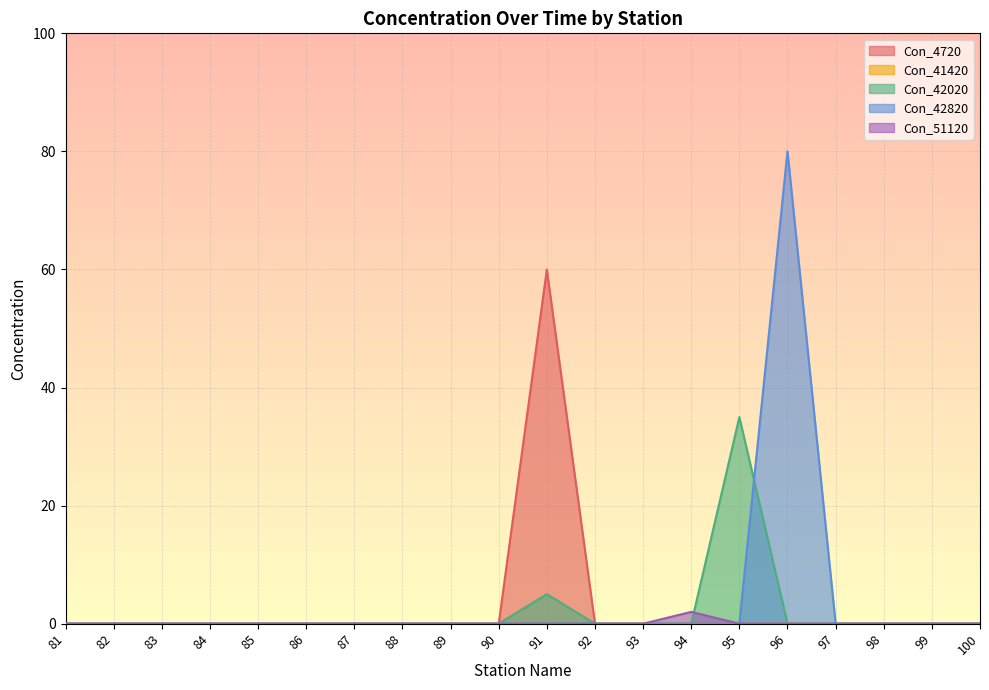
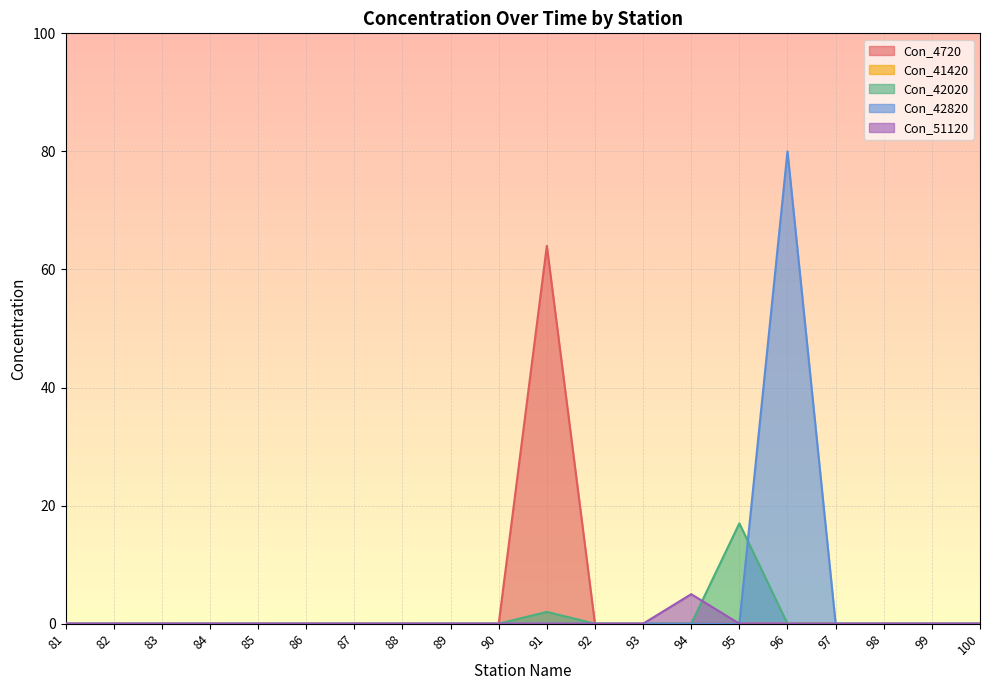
Con_4720, 91: 60 -> 64
Con_42020, 91: 5 -> 2
Con_51120, 94: 2 -> 5
Con_42020, 95: 35 -> 17
